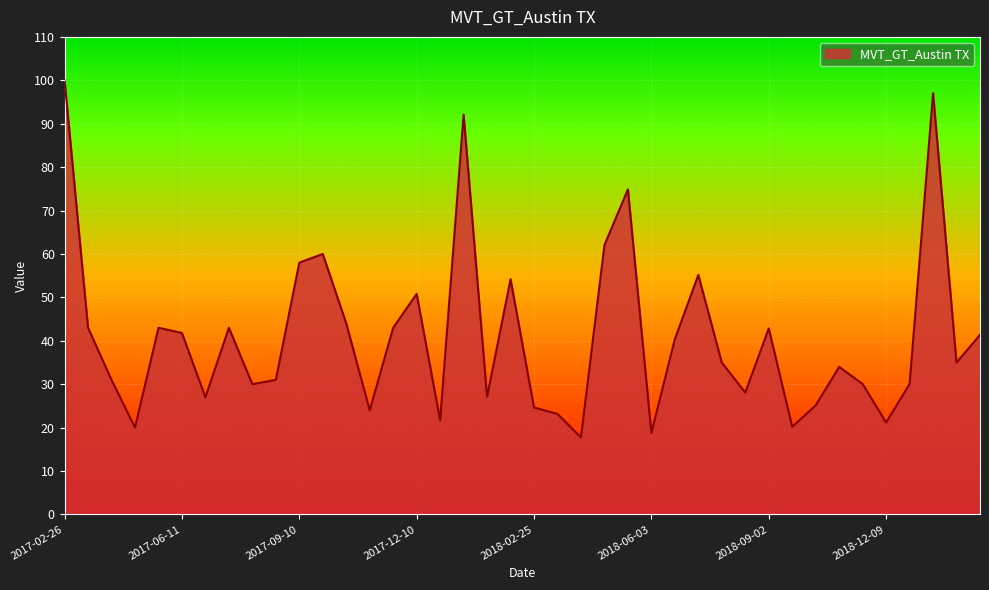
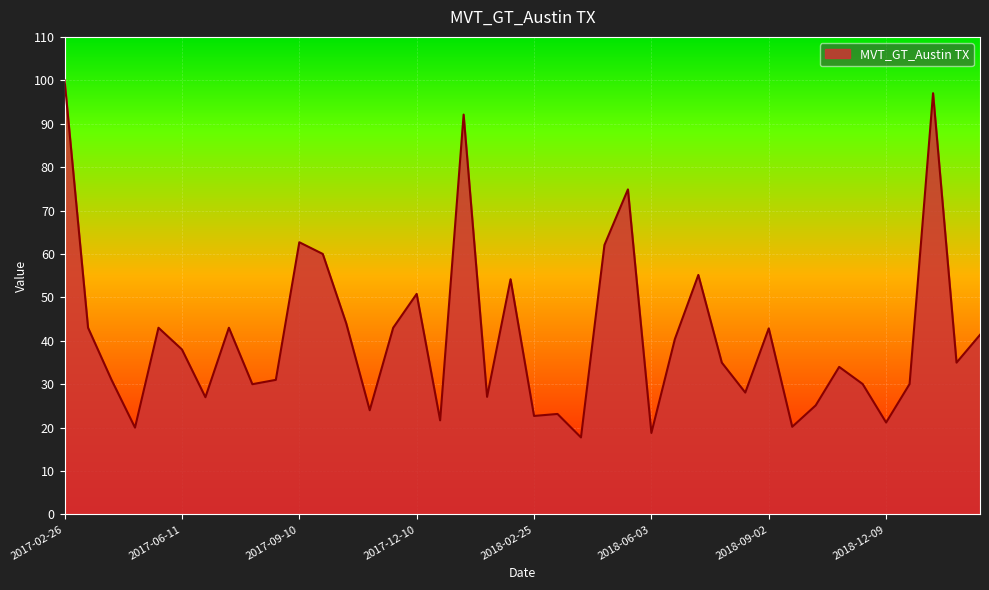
2017-06-11: 42 -> 38
2017-09-10: 58 -> 63
2018-02-25: 25 -> 23
